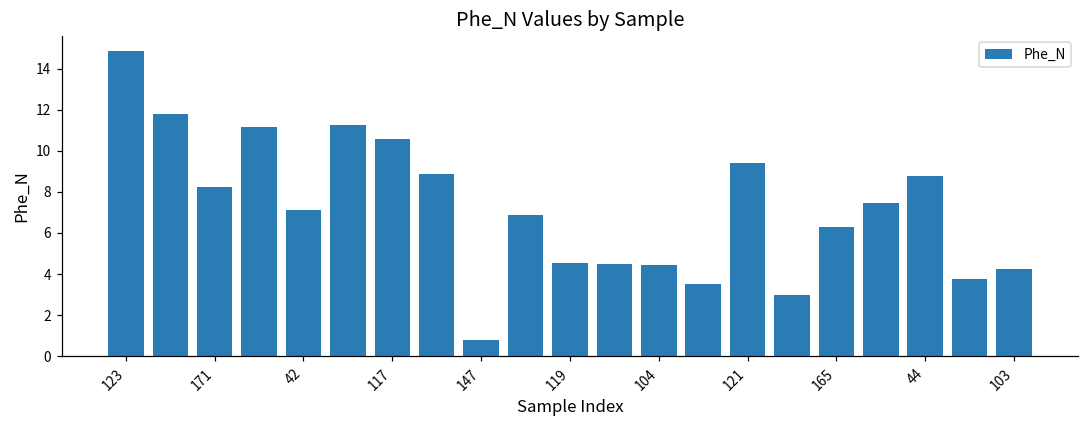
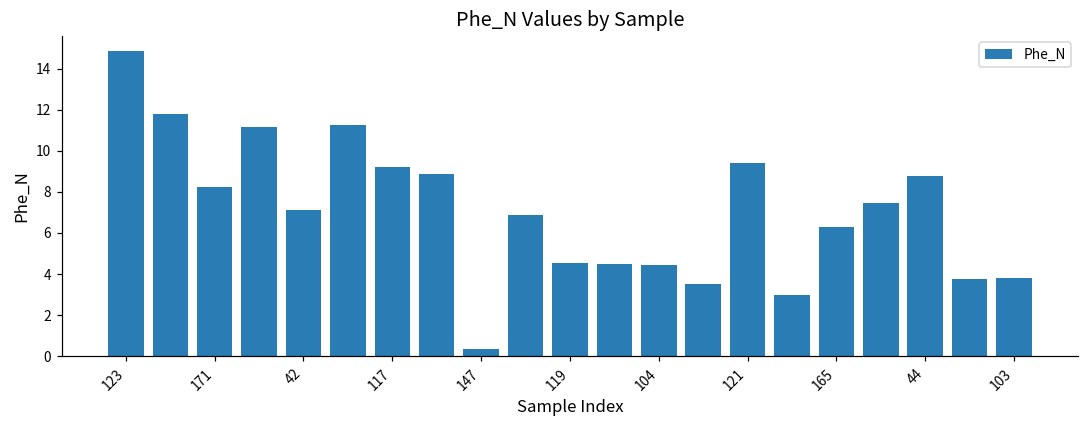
117: 10.6 -> 9.2
147: 0.8 -> 0.3
103: 4.3 -> 3.8
